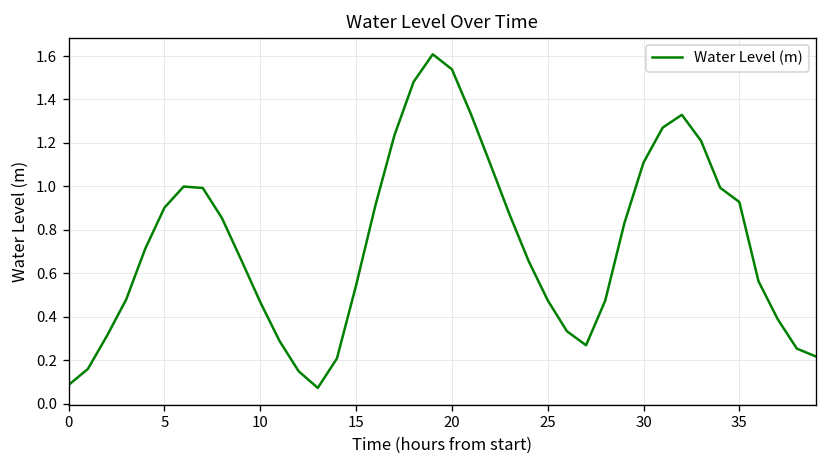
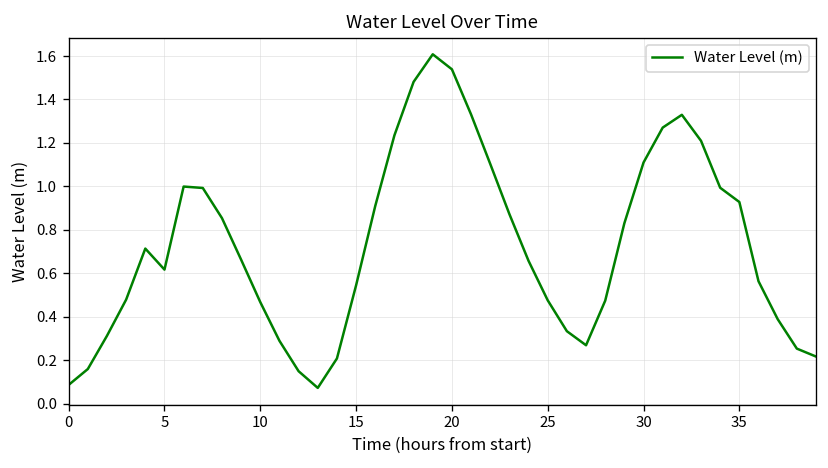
5: 0.90 -> 0.62
